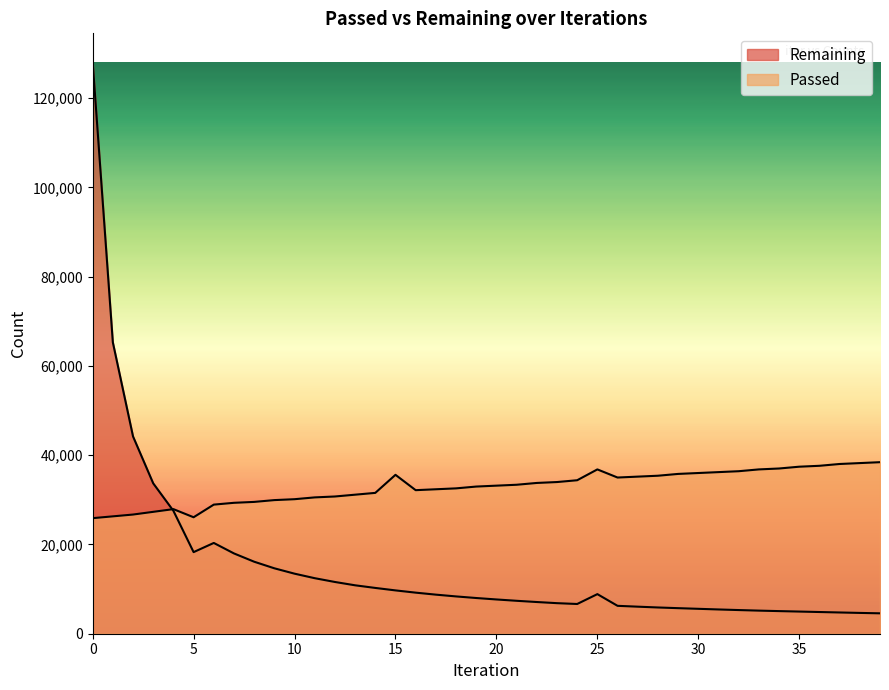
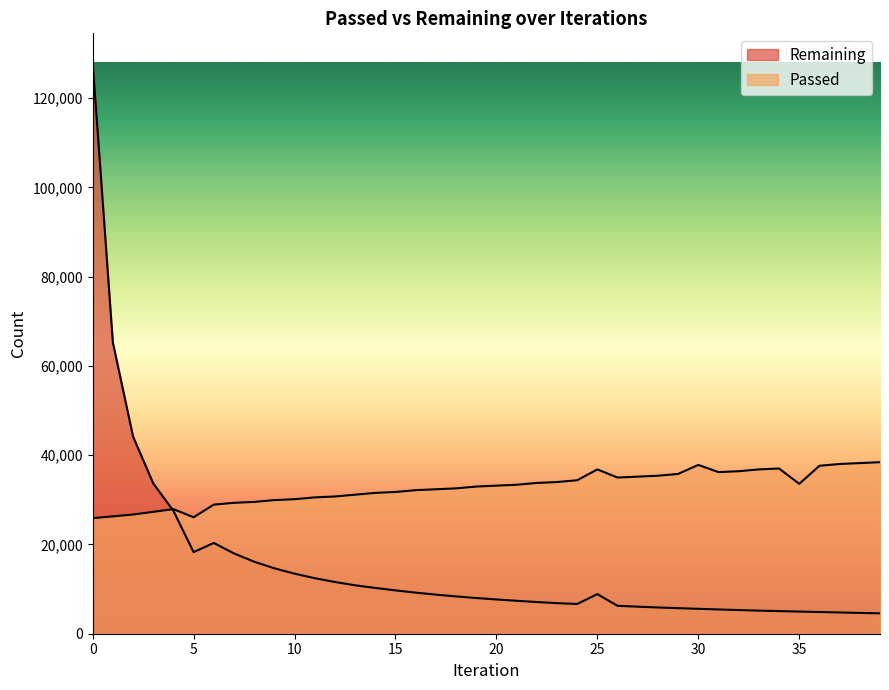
Passed, 15: 36,000 -> 32,000
Passed, 30: 36,000 -> 38,000
Passed, 35: 37,000 -> 34,000
